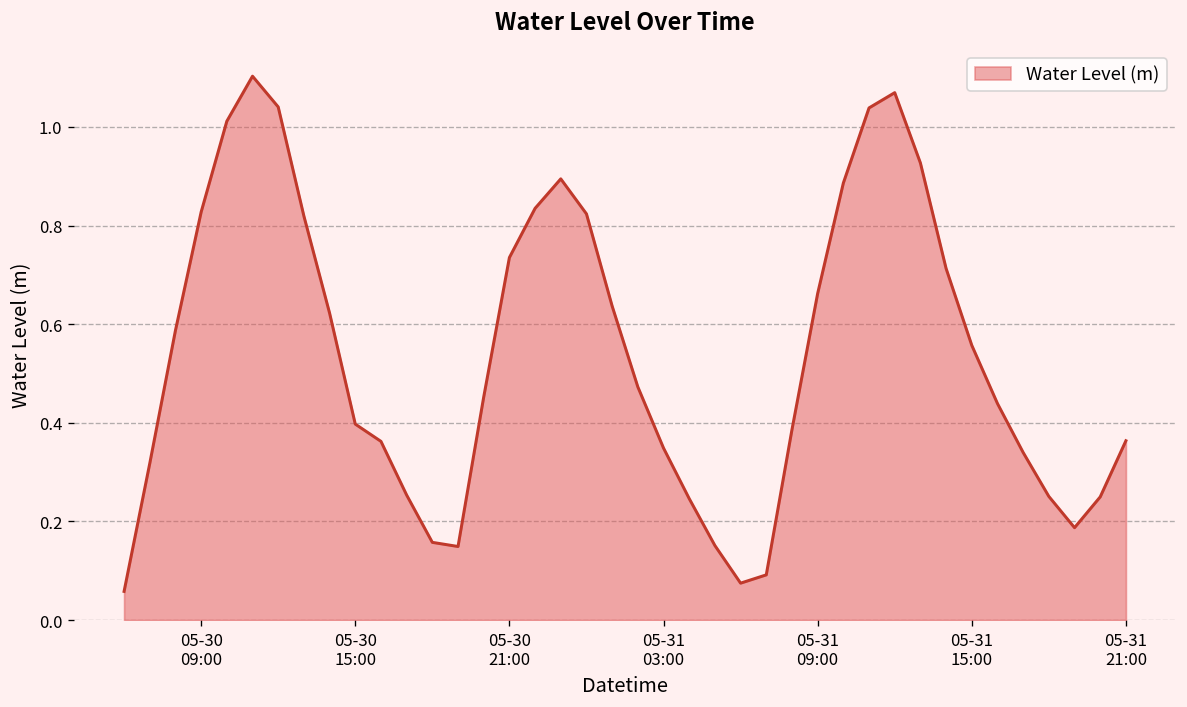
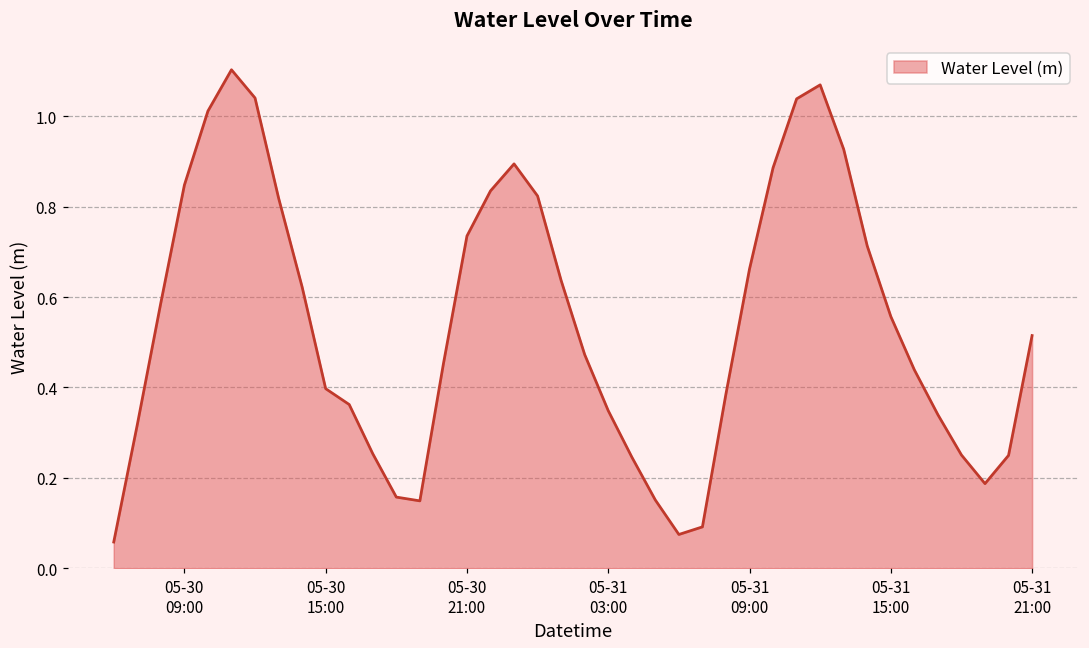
05-30 09:00: 0.83 -> 0.85
05-31 21:00: 0.36 -> 0.51
